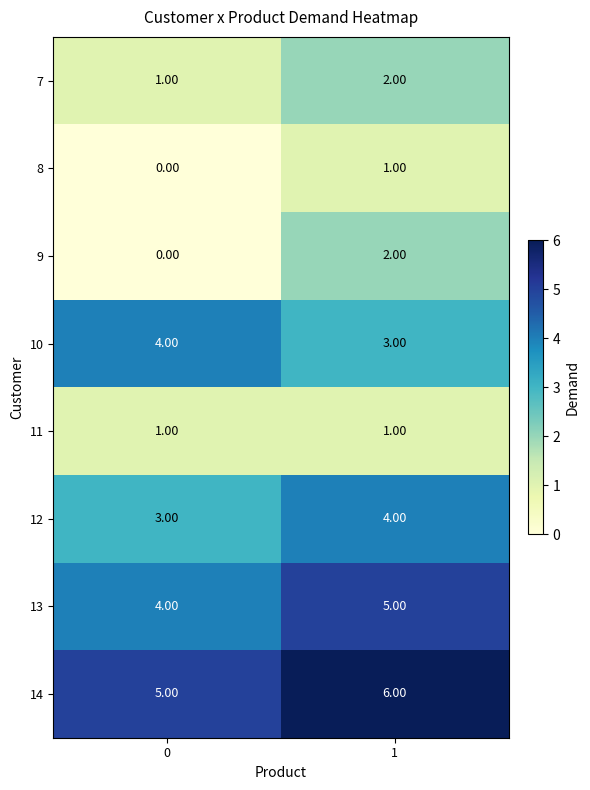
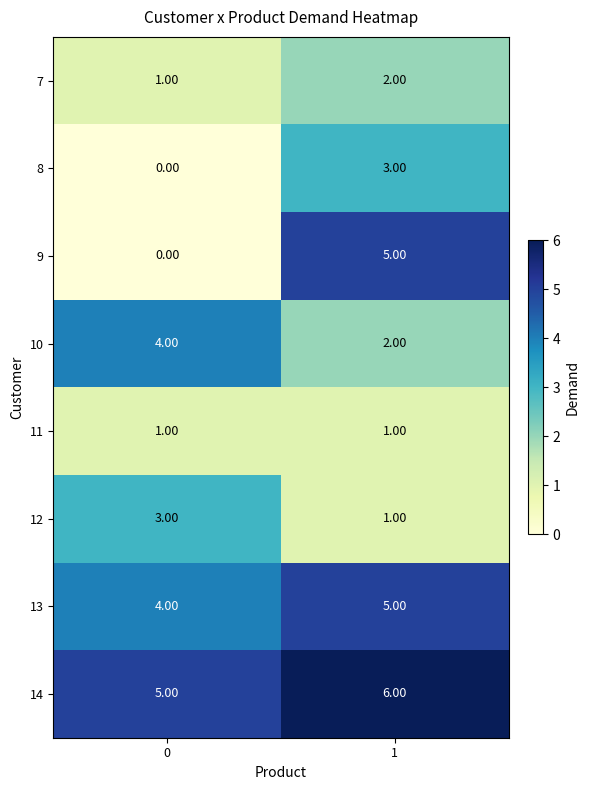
8, 1: 1.00 -> 3.00
9, 1: 2.00 -> 5.00
10, 1: 3.00 -> 2.00
12, 1: 4.00 -> 1.00
